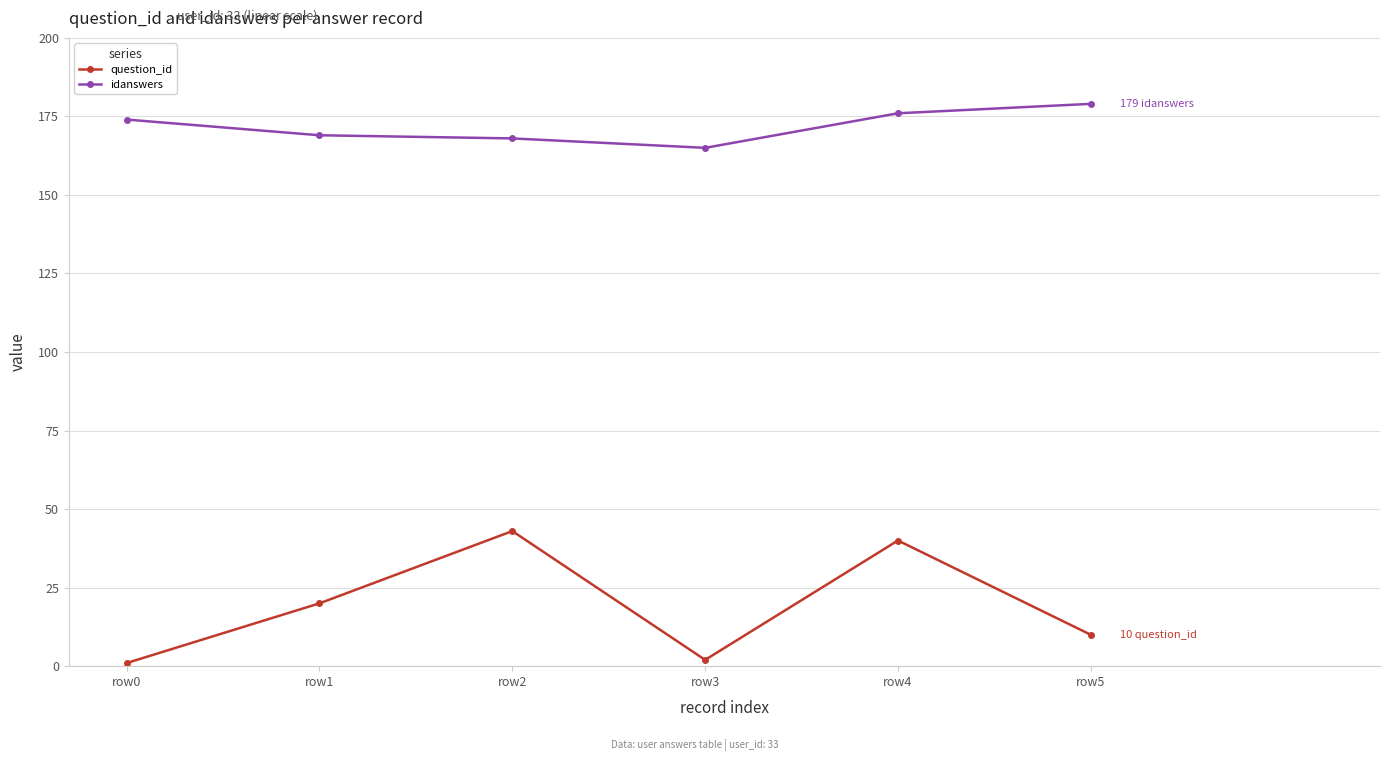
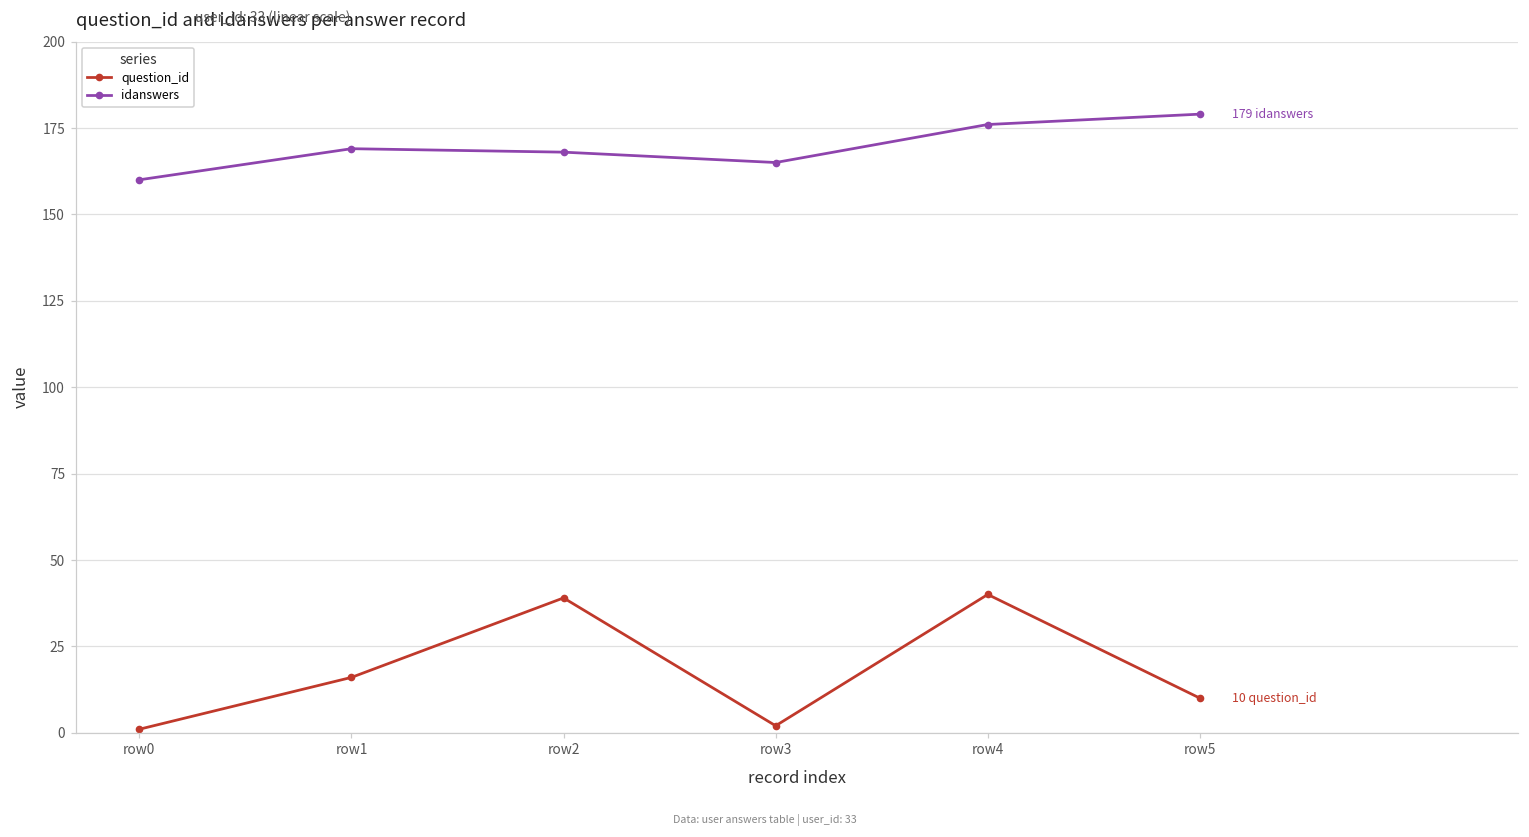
idanswers, row0: 174 -> 160
question_id, row1: 20 -> 16
question_id, row2: 43 -> 39
